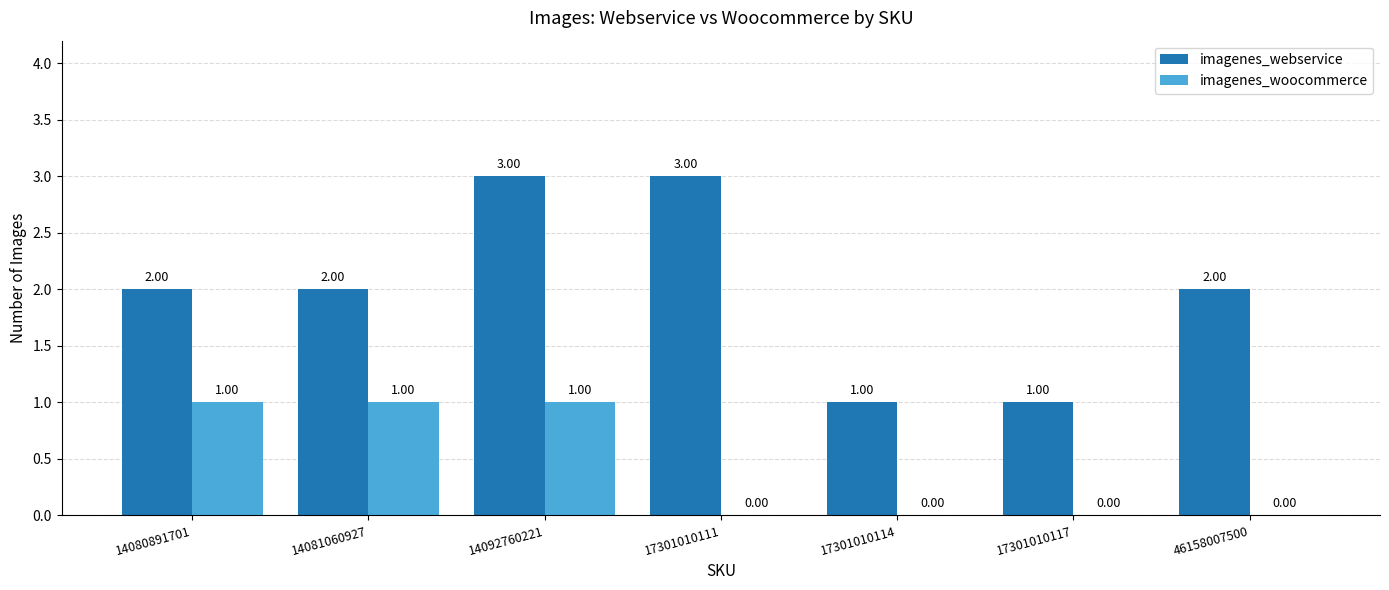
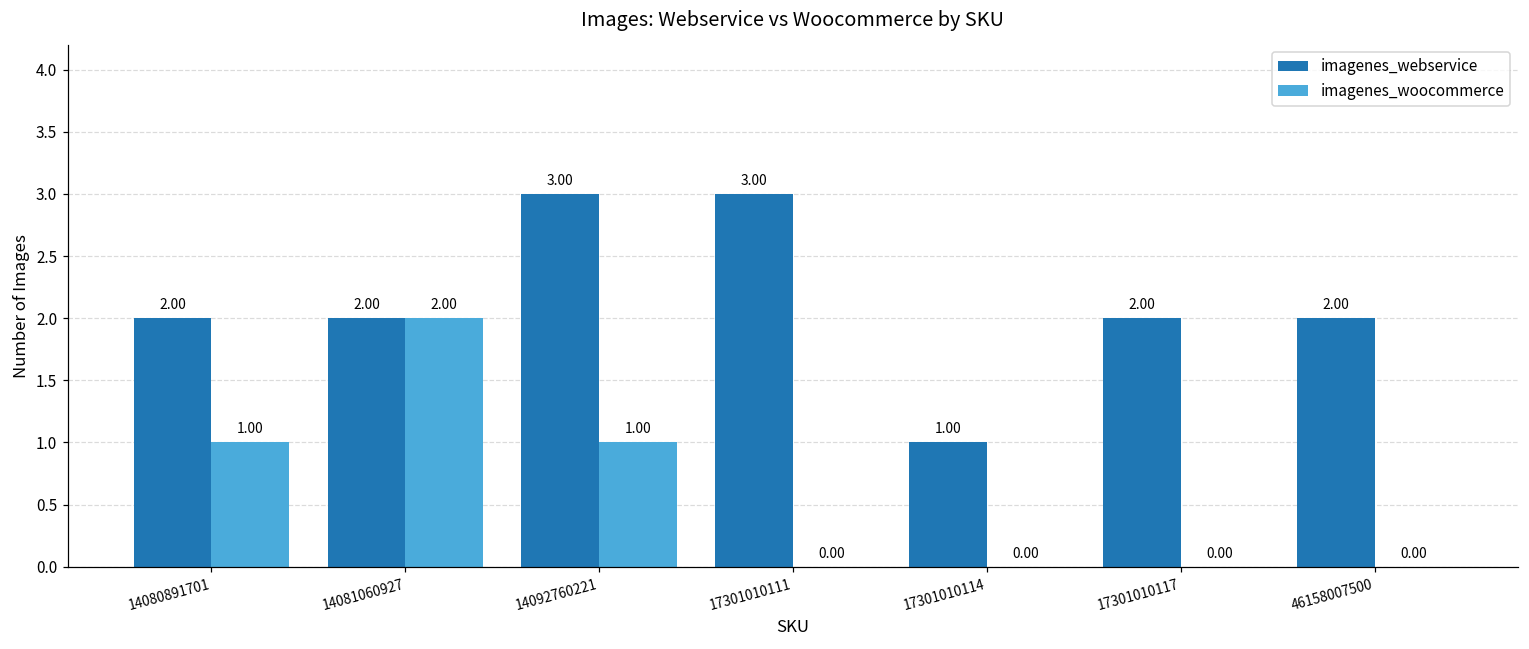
imagenes_woocommerce, 14081060927: 1.00 -> 2.00
imagenes_webservice, 17301010117: 1.00 -> 2.00
